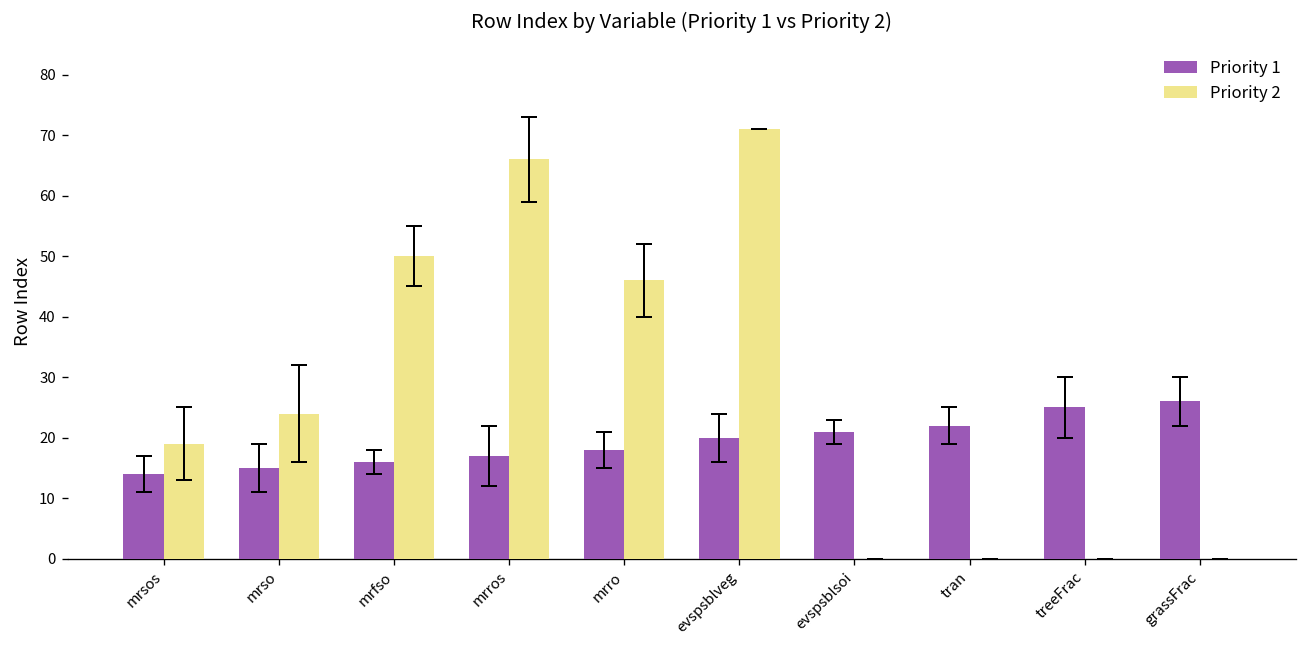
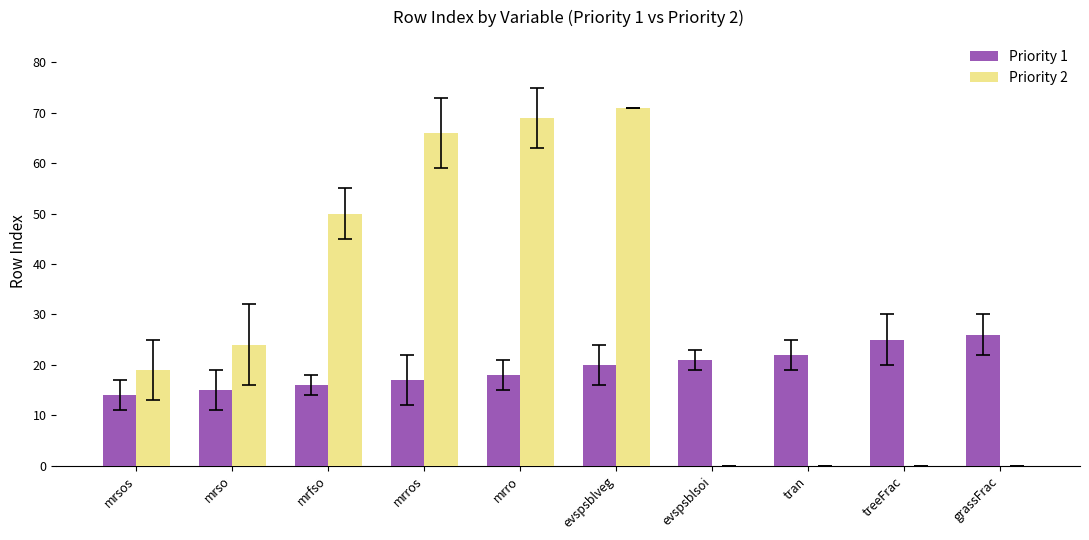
Priority 2, mrro: 46 -> 69
